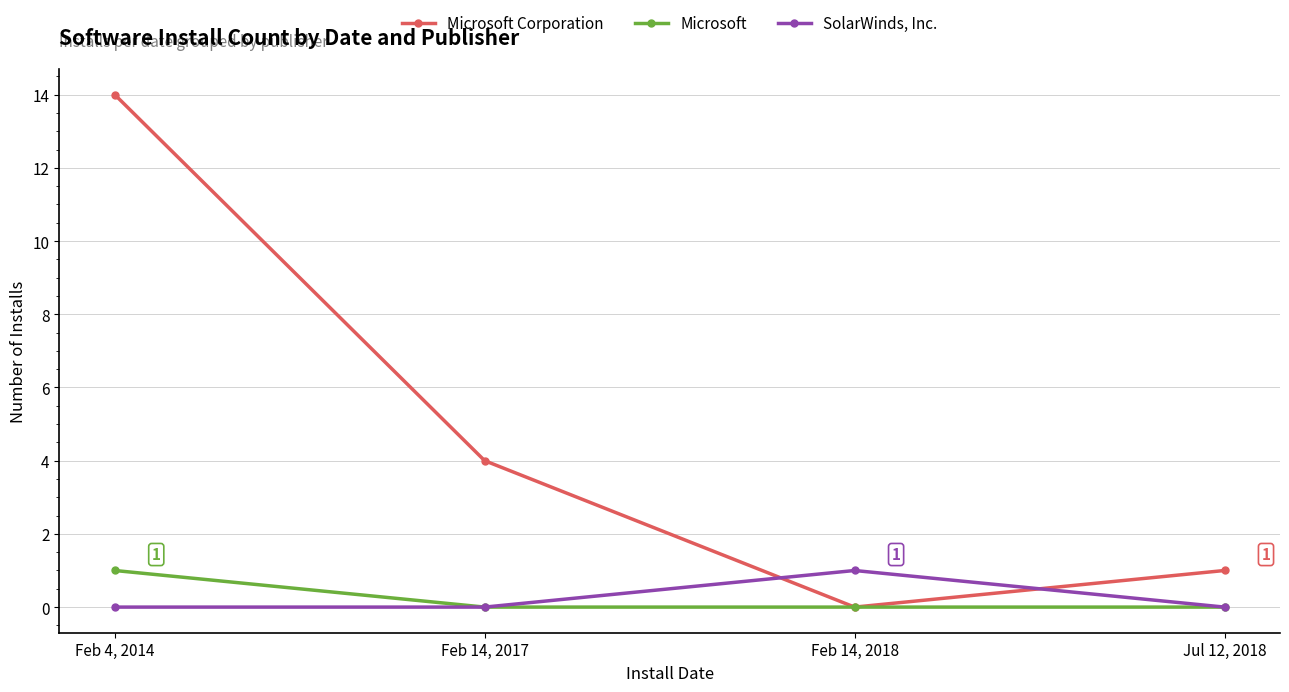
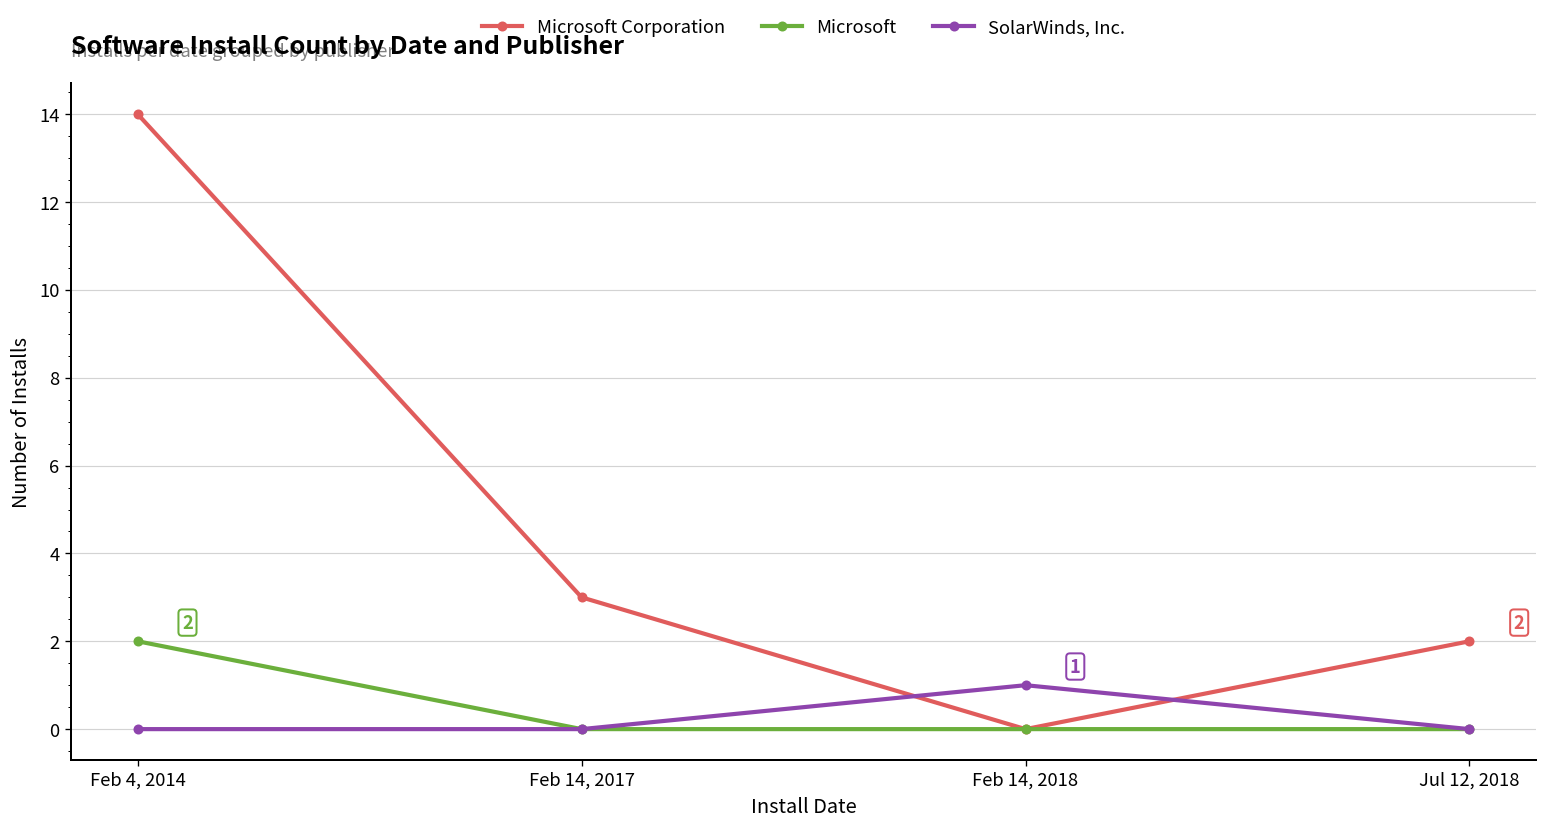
Microsoft, Feb 4, 2014: 1 -> 2
Microsoft Corporation, Feb 14, 2017: 4 -> 3
Microsoft Corporation, Jul 12, 2018: 1 -> 2
